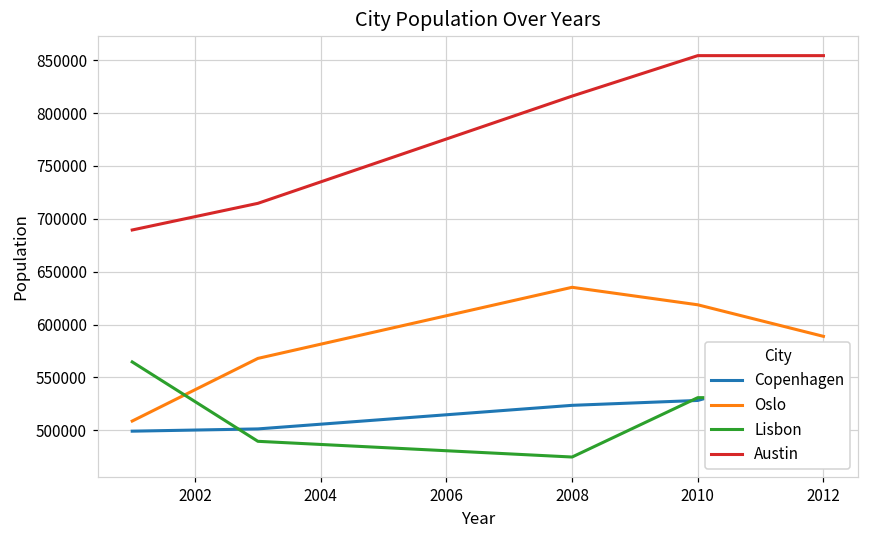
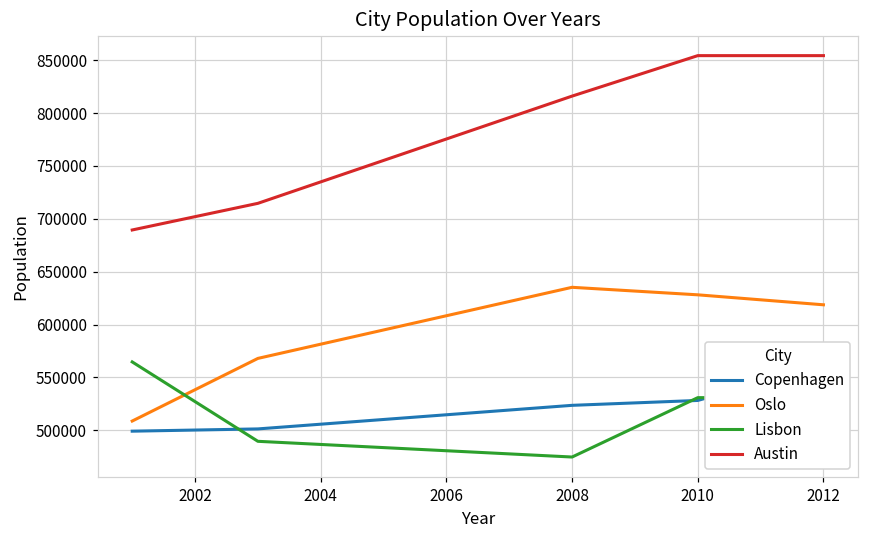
Oslo, 2010: 620000 -> 630000
Oslo, 2012: 590000 -> 620000
